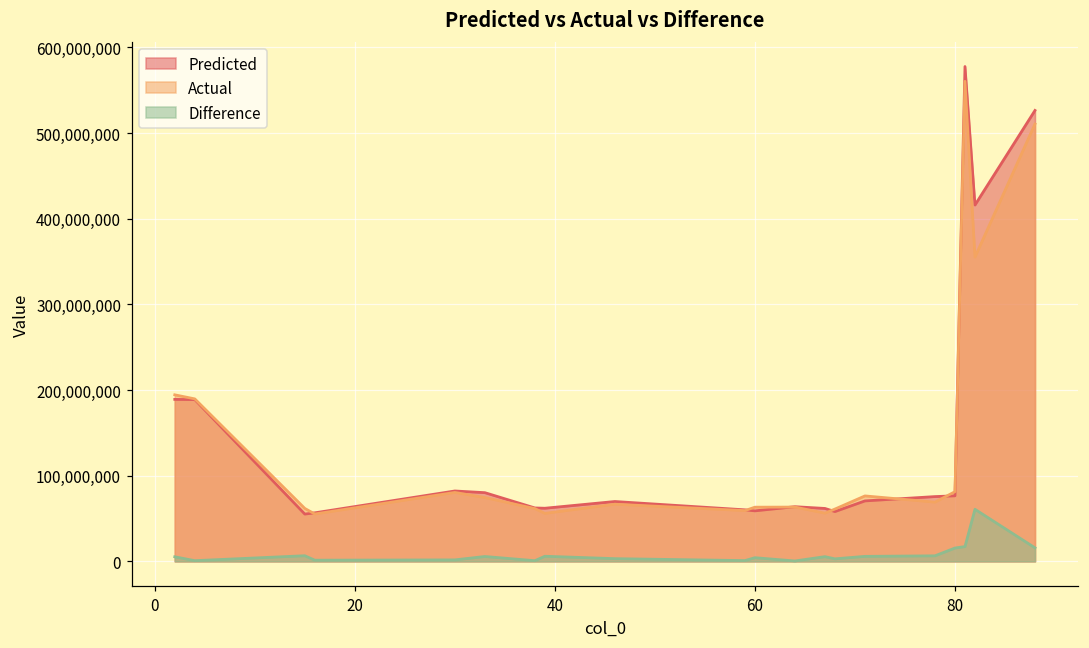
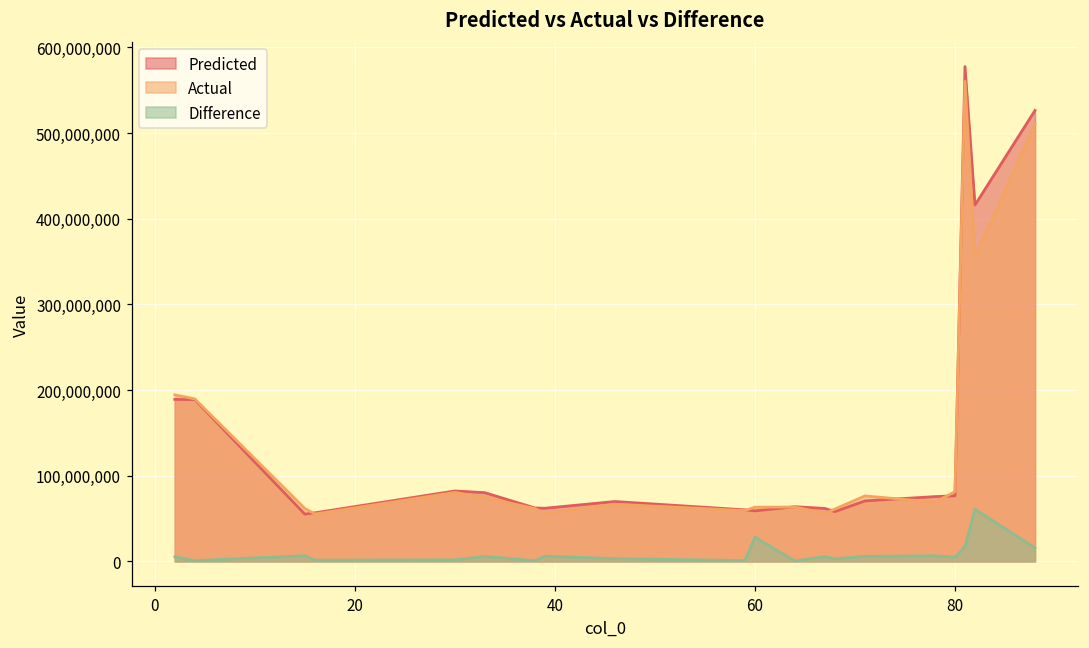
Difference, 60: 0 -> 30,000,000
Difference, 80: 20,000,000 -> 0
